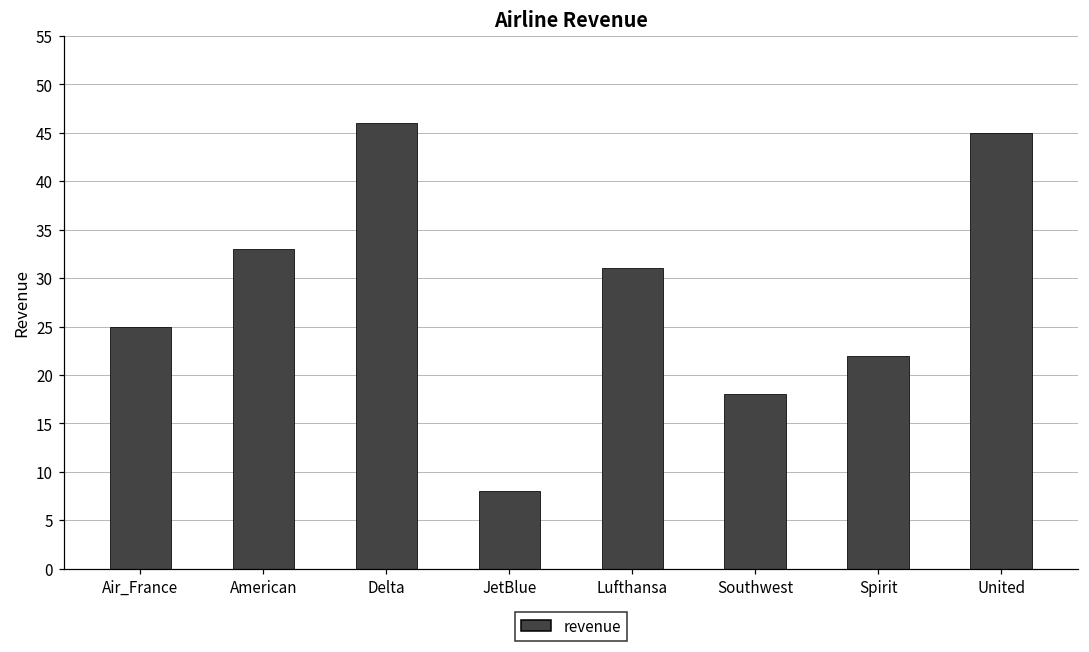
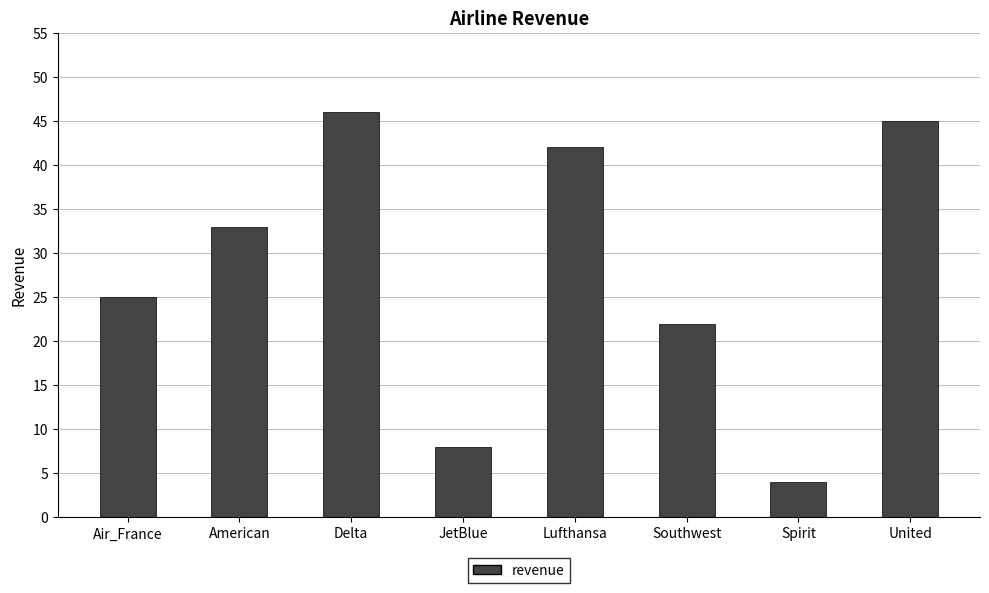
Lufthansa: 31 -> 42
Southwest: 18 -> 22
Spirit: 22 -> 4
